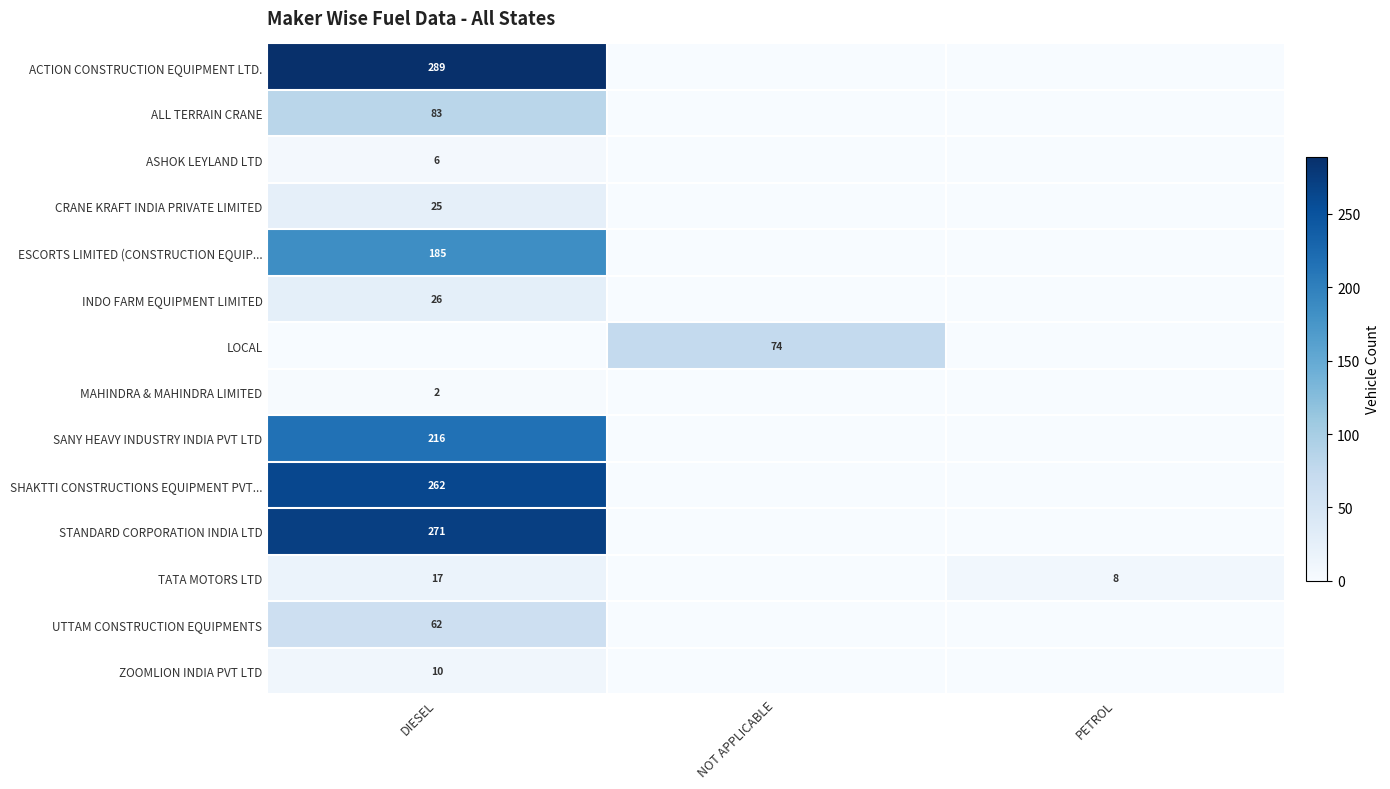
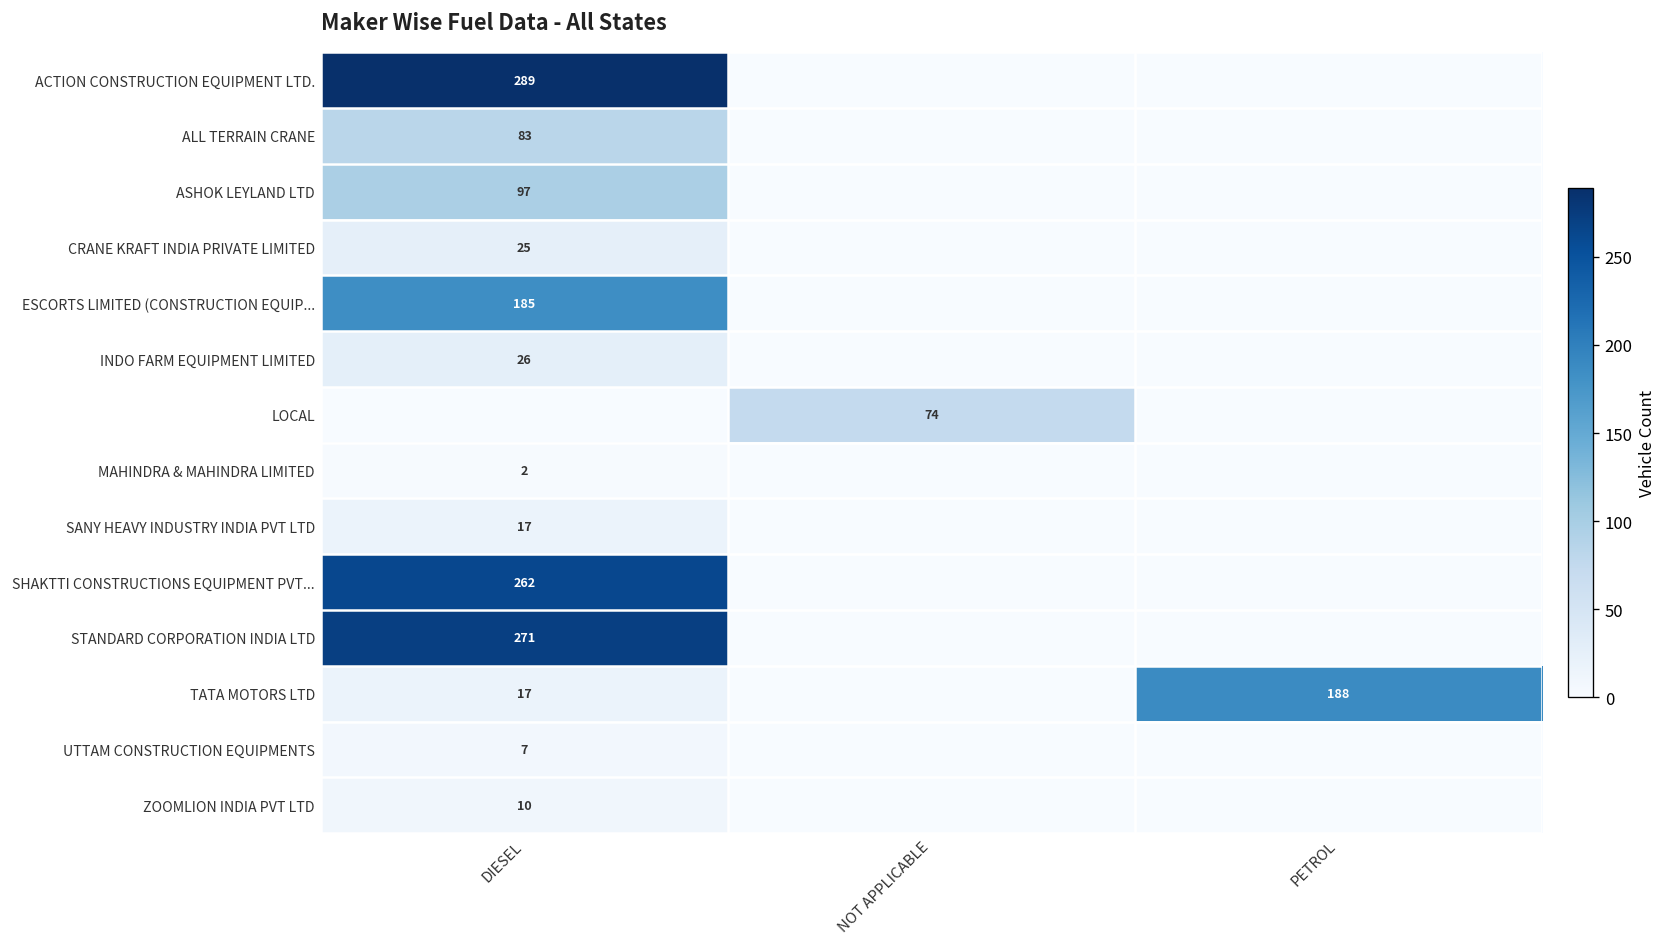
ASHOK LEYLAND LTD, DIESEL: 6 -> 97
SANY HEAVY INDUSTRY INDIA PVT LTD, DIESEL: 216 -> 17
TATA MOTORS LTD, PETROL: 8 -> 188
UTTAM CONSTRUCTION EQUIPMENTS, DIESEL: 62 -> 7
